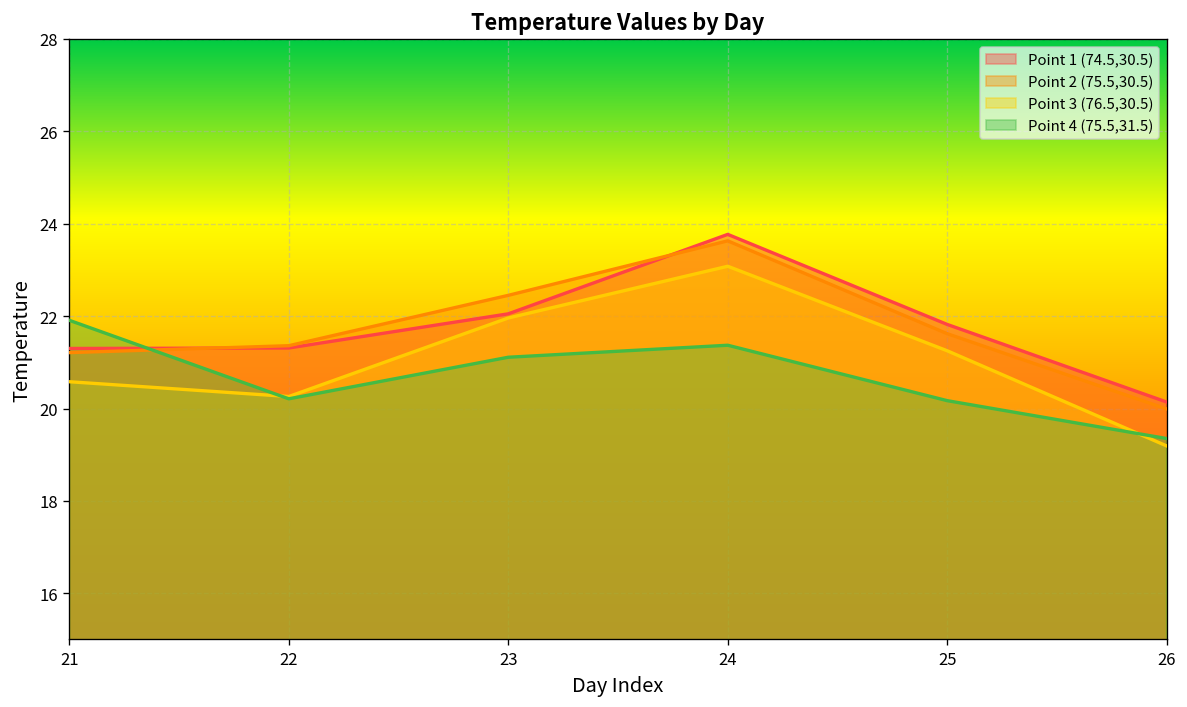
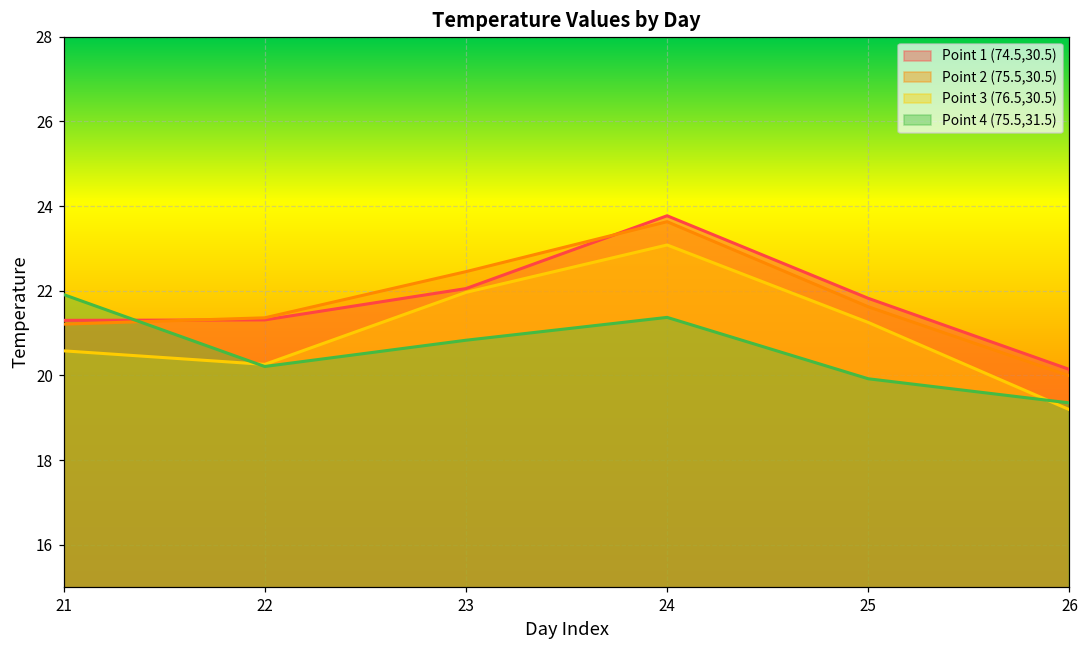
Point 4 (75.5,31.5), 23: 21.1 -> 20.8
Point 4 (75.5,31.5), 25: 20.2 -> 19.9
